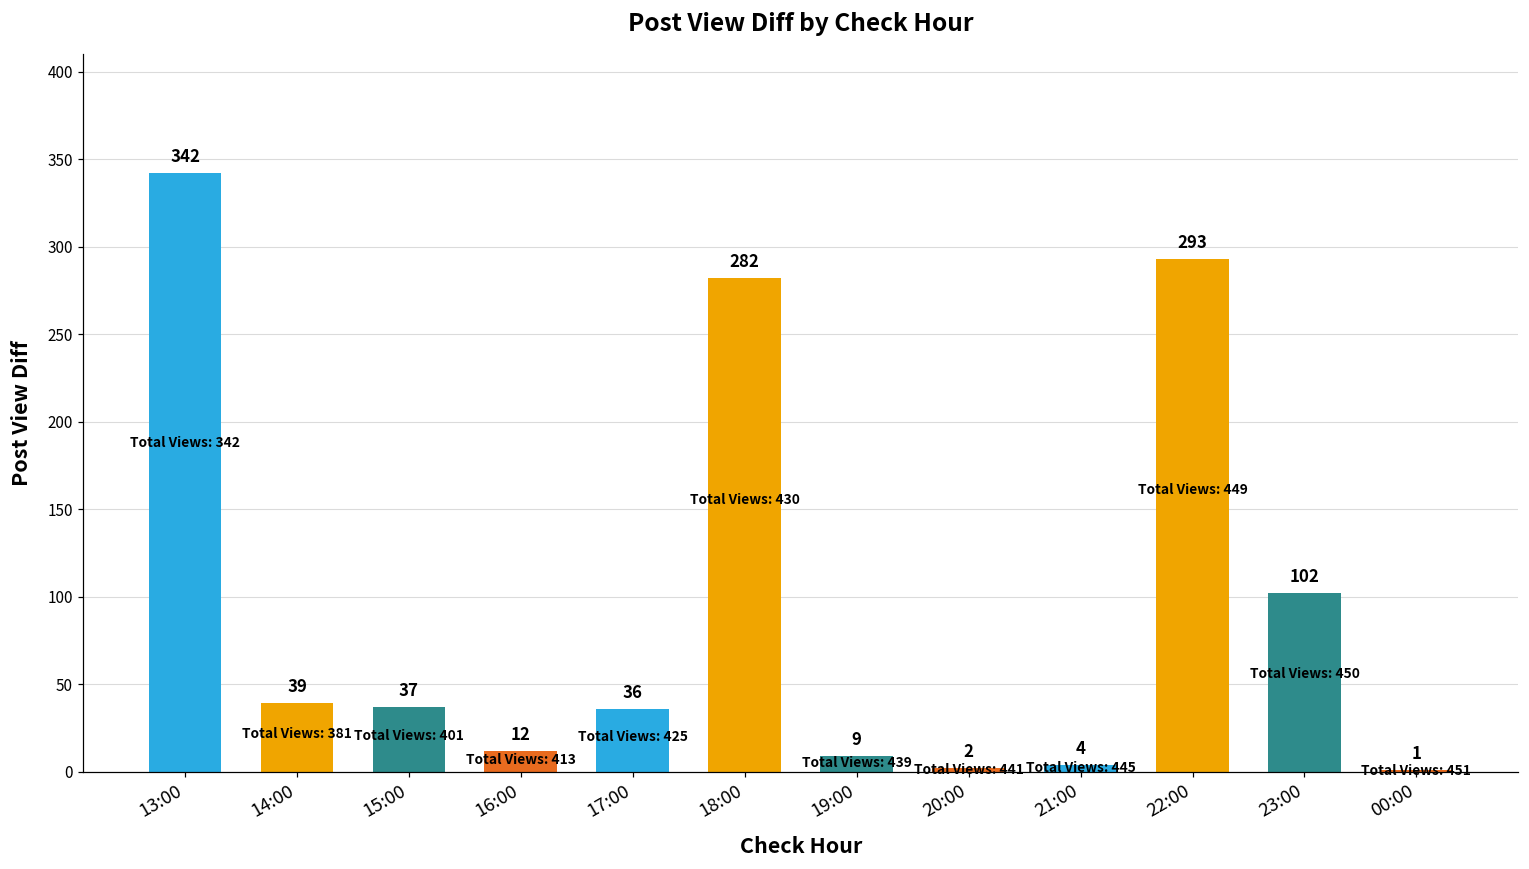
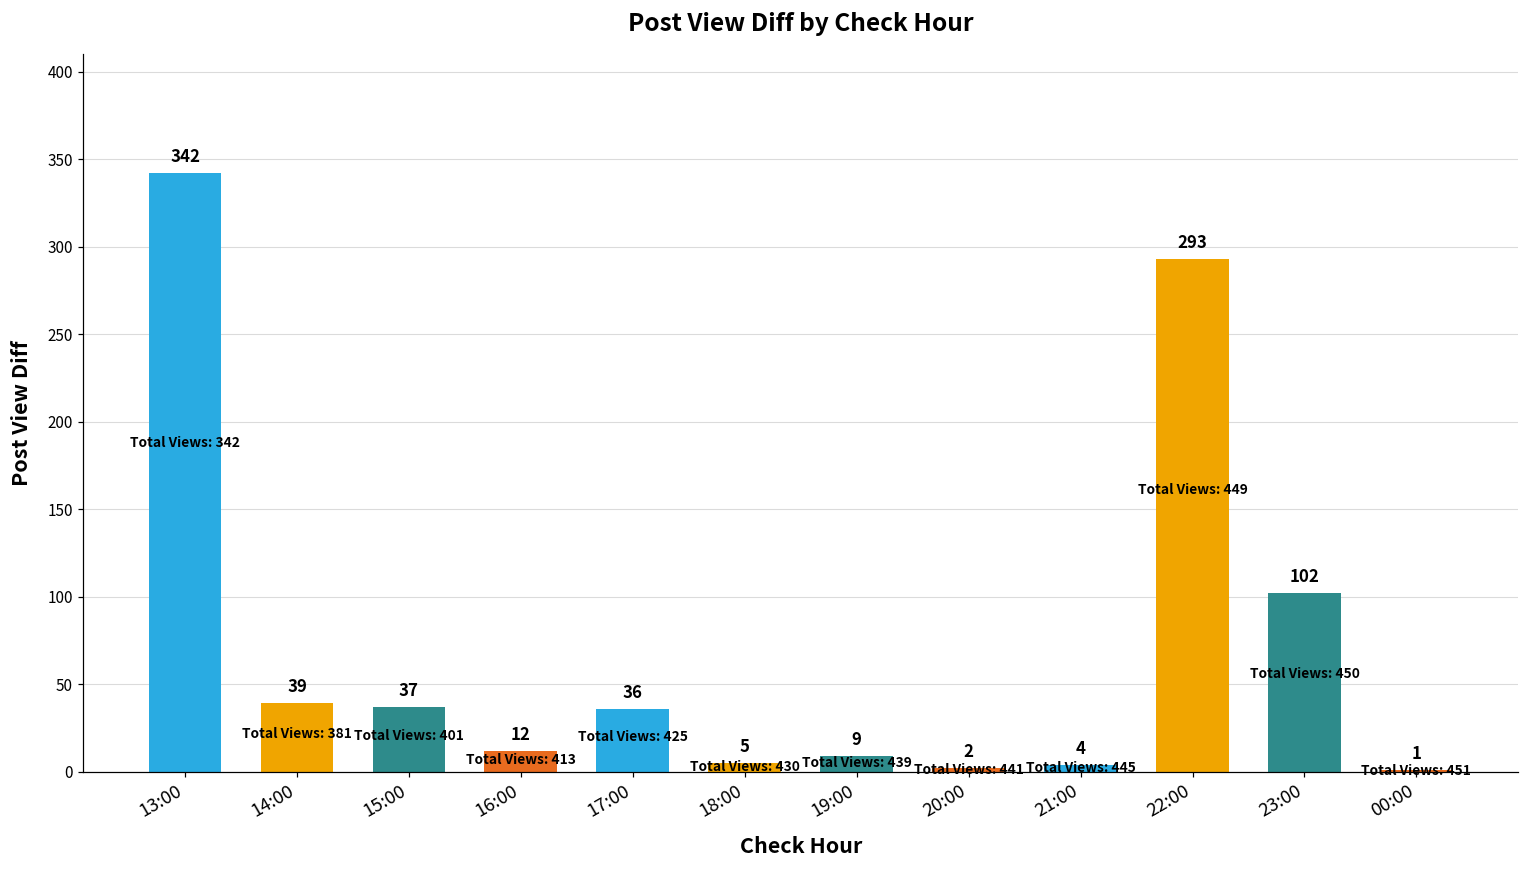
18:00: 282 -> 5
